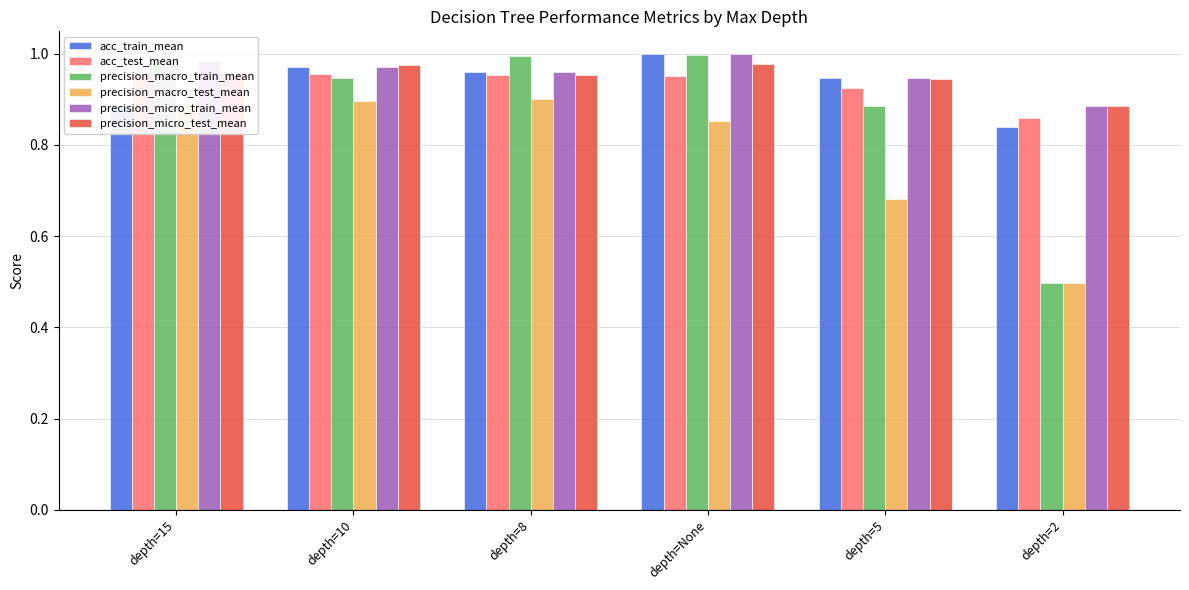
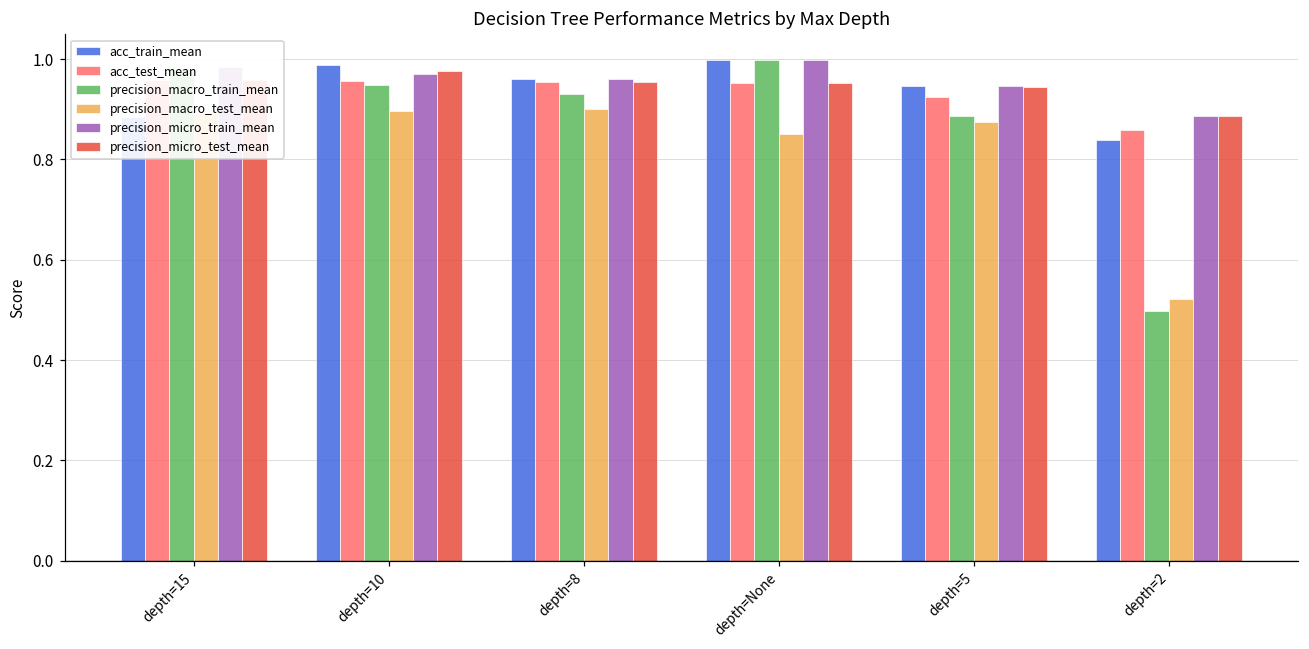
acc_train_mean, depth=10: 0.97 -> 0.99
precision_macro_train_mean, depth=8: 0.99 -> 0.93
precision_micro_test_mean, depth=None: 0.98 -> 0.95
precision_macro_test_mean, depth=5: 0.68 -> 0.87
precision_macro_test_mean, depth=2: 0.50 -> 0.52
